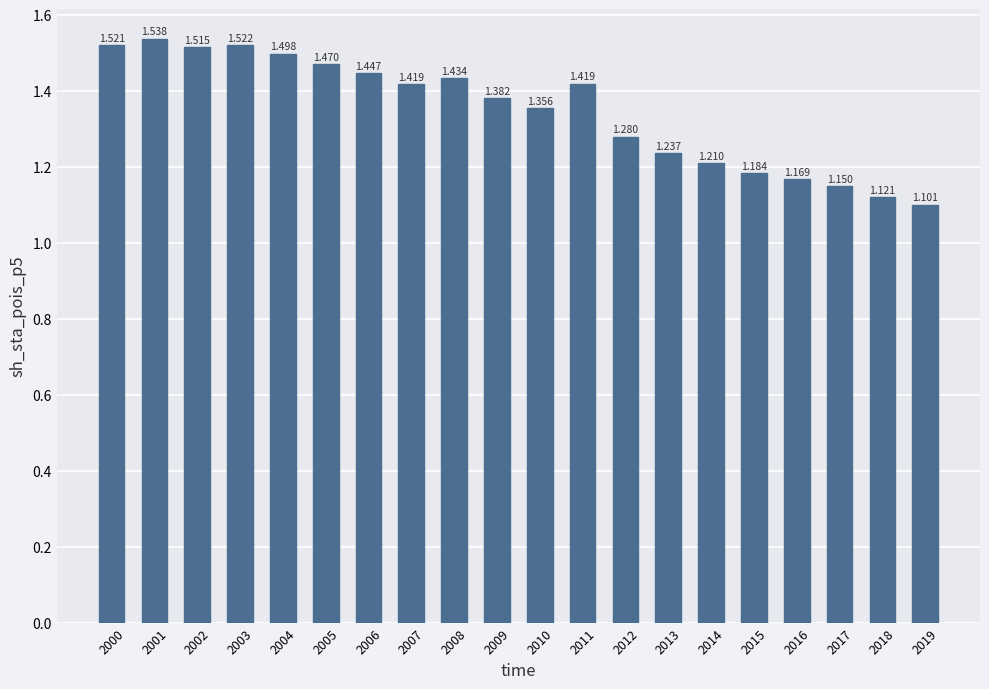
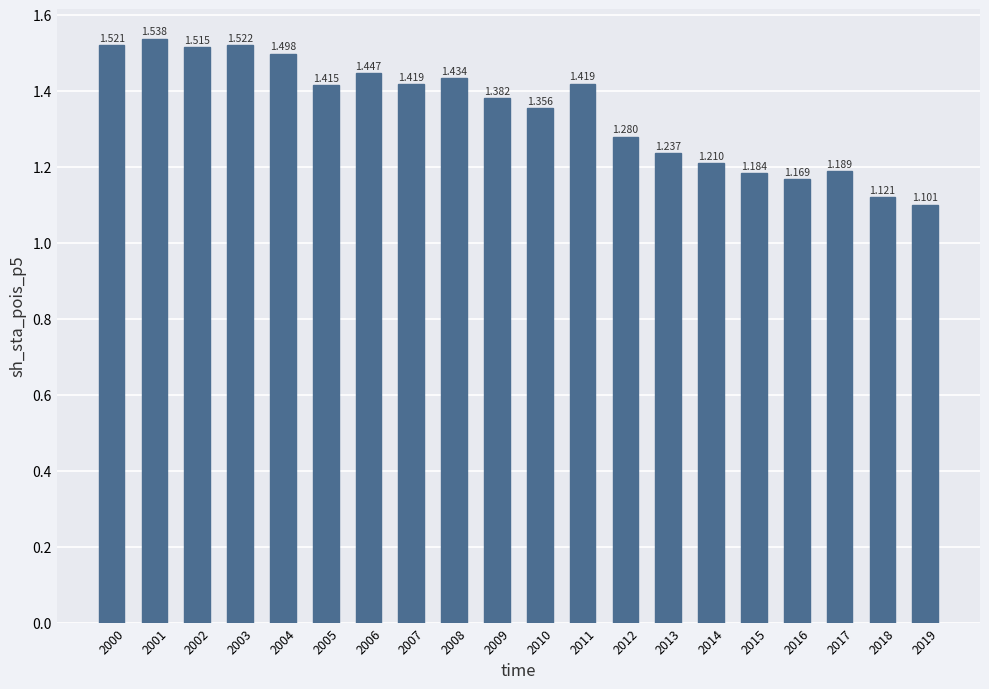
2005: 1.470 -> 1.415
2017: 1.150 -> 1.189
